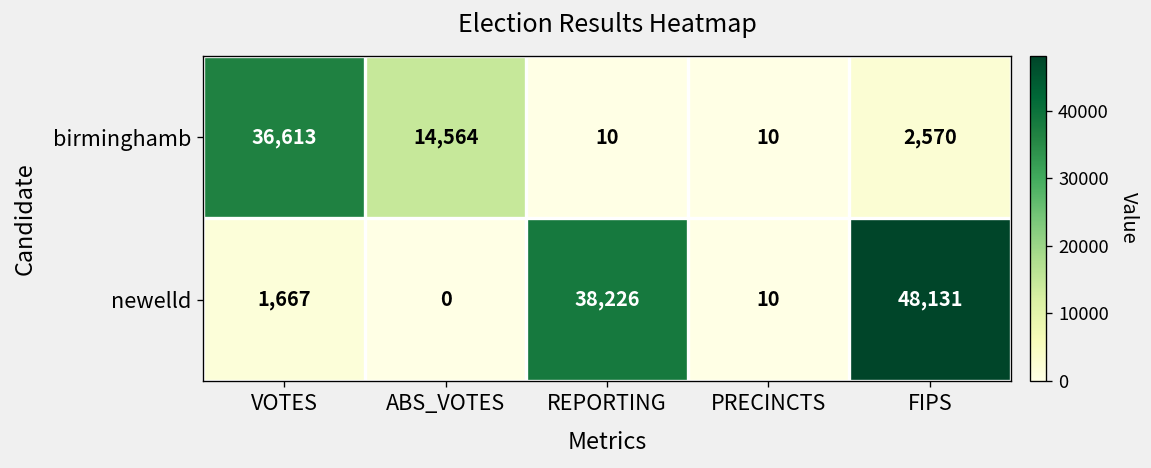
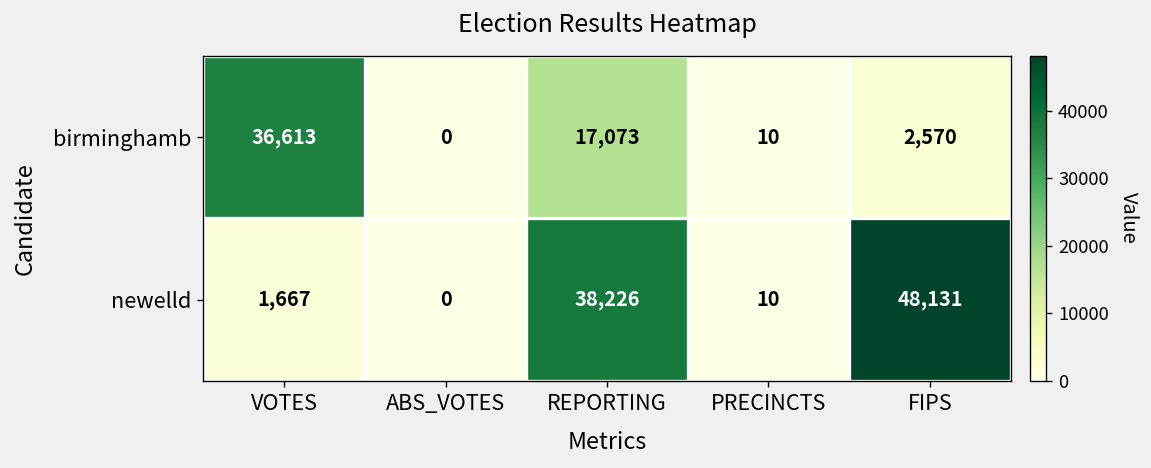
birminghamb, ABS_VOTES: 14,564 -> 0
birminghamb, REPORTING: 10 -> 17,073
